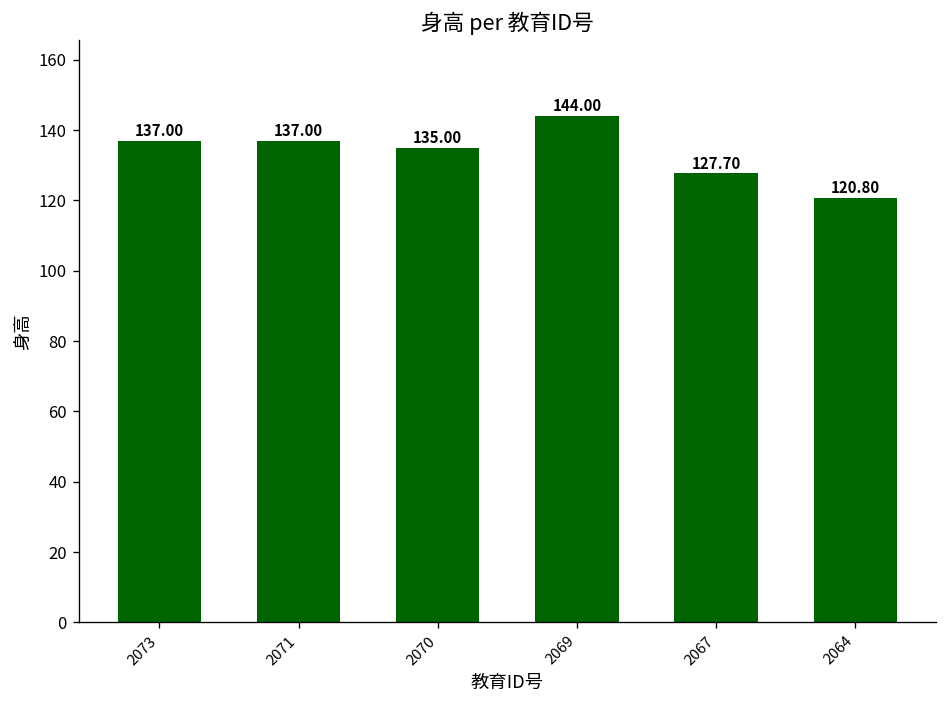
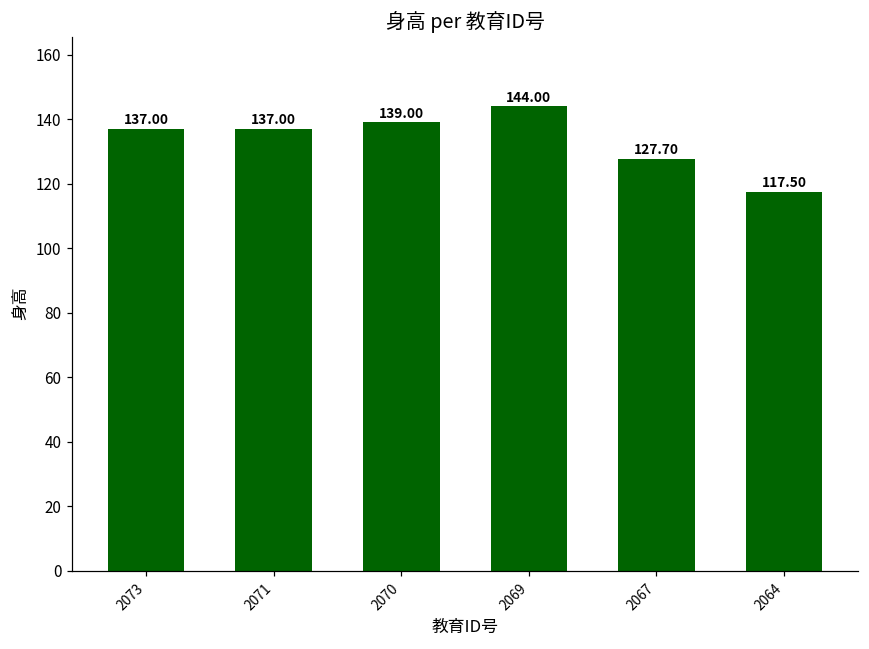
2070: 135.00 -> 139.00
2064: 120.80 -> 117.50
